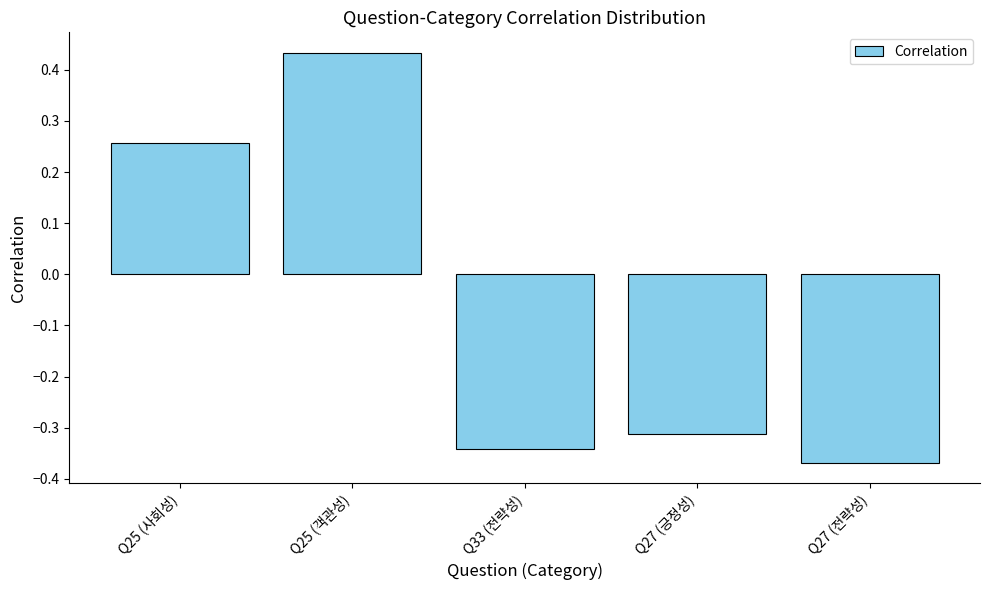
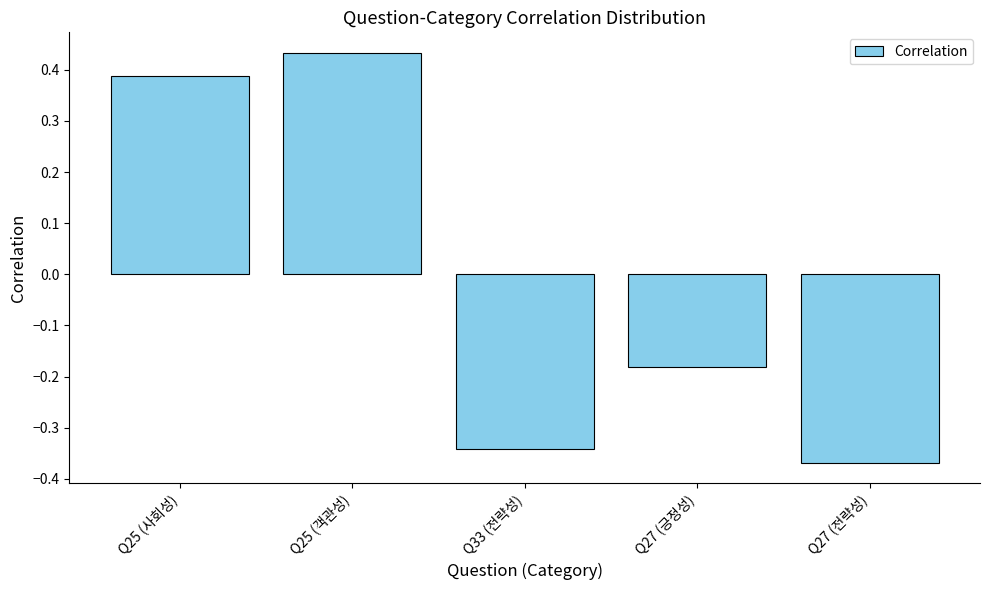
Q25 (사회성): 0.26 -> 0.39
Q27 (긍정성): -0.31 -> -0.18
